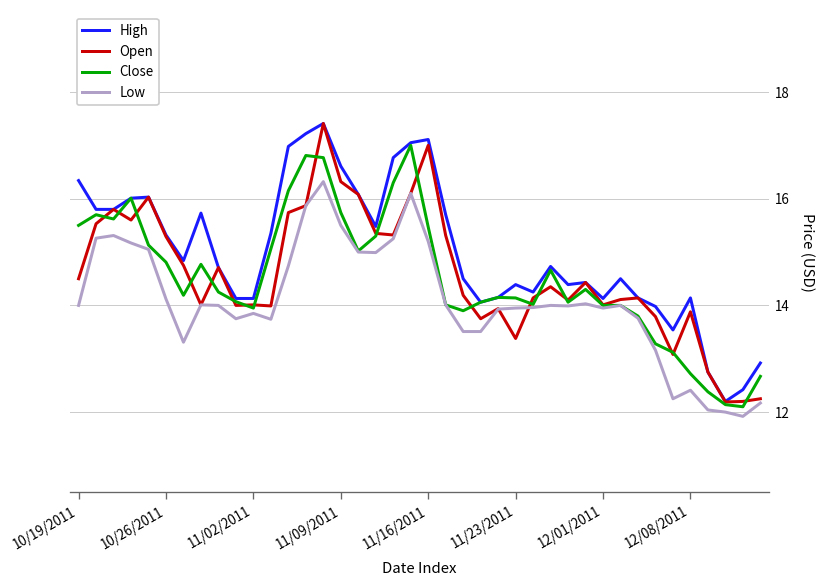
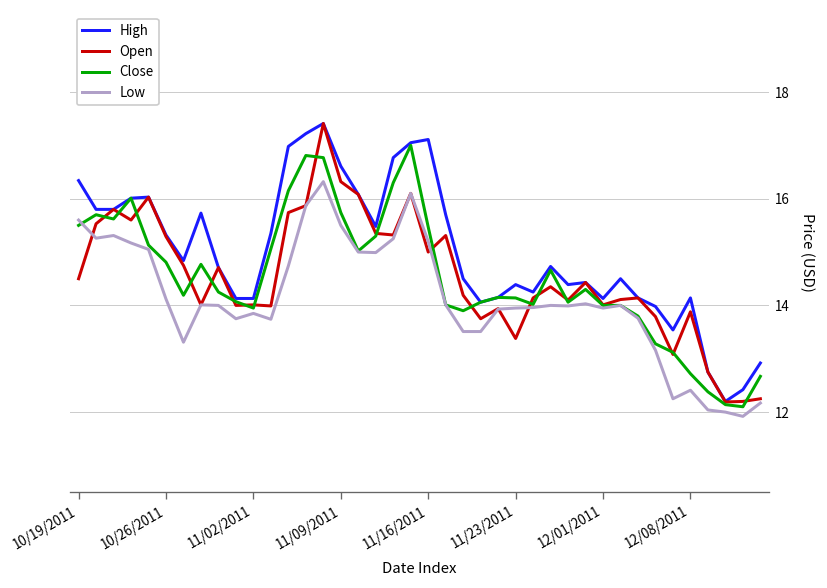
Low, 10/19/2011: 14.0 -> 15.6
Open, 11/16/2011: 17 -> 15
